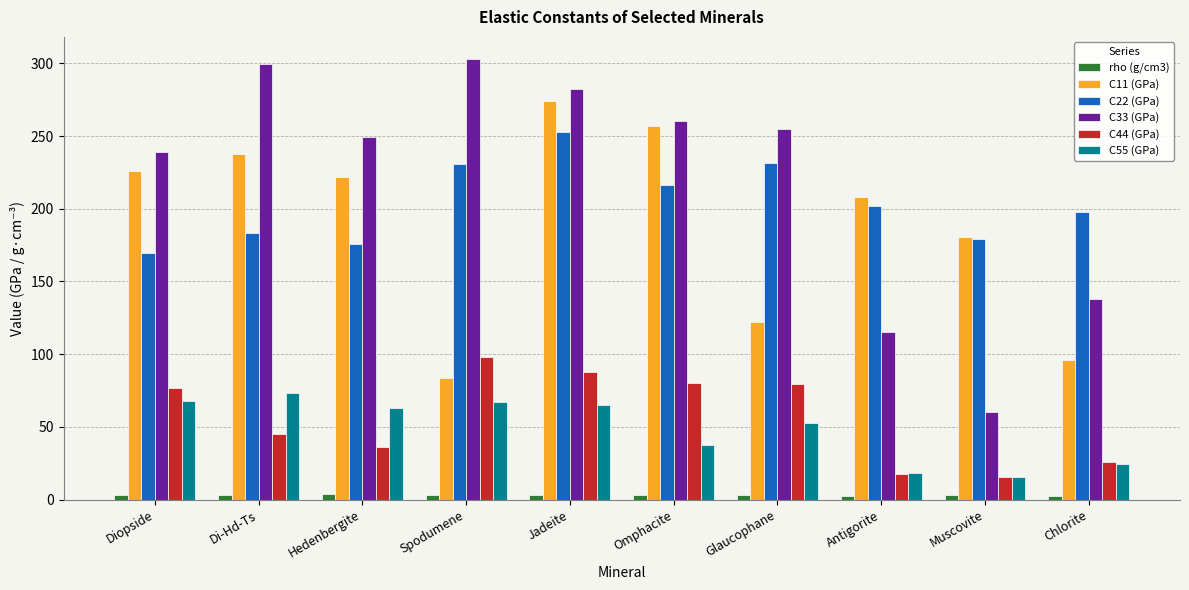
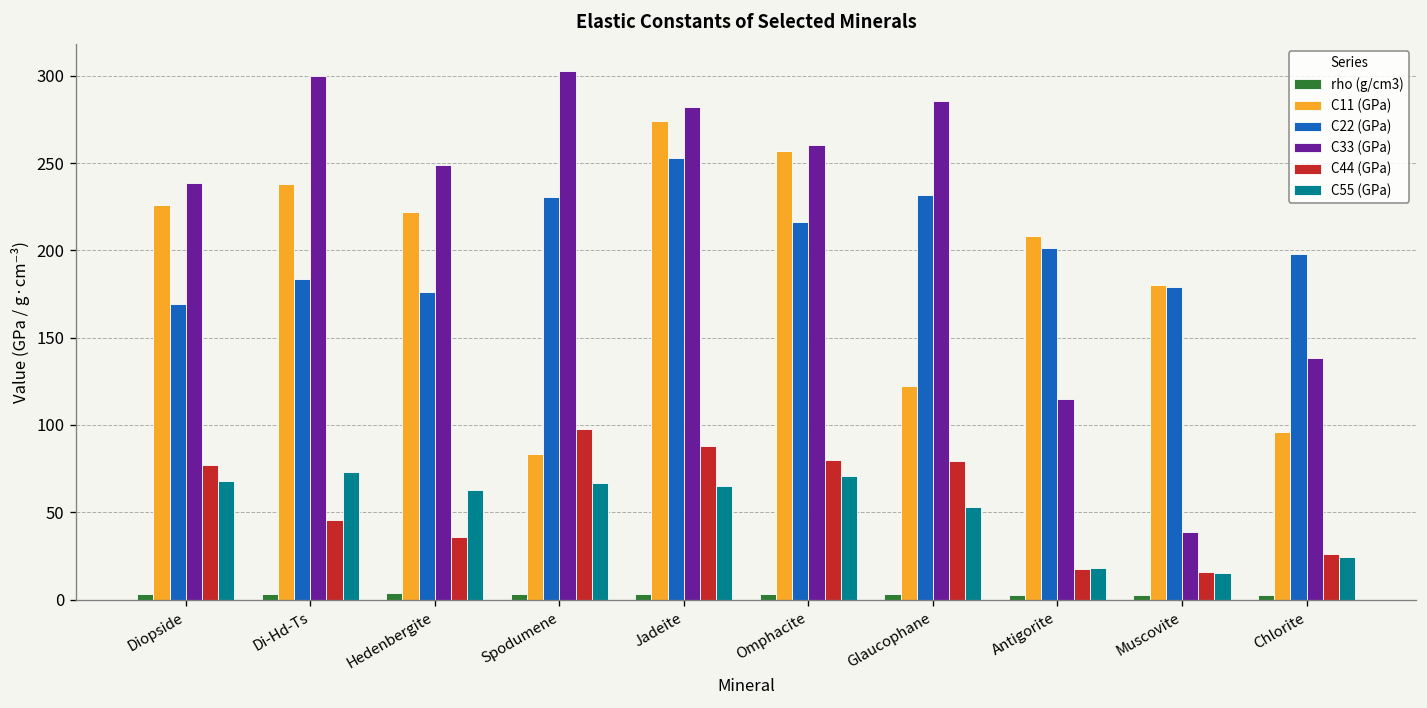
C55 (GPa), Omphacite: 38 -> 71
C33 (GPa), Glaucophane: 255 -> 286
C33 (GPa), Muscovite: 60 -> 38
